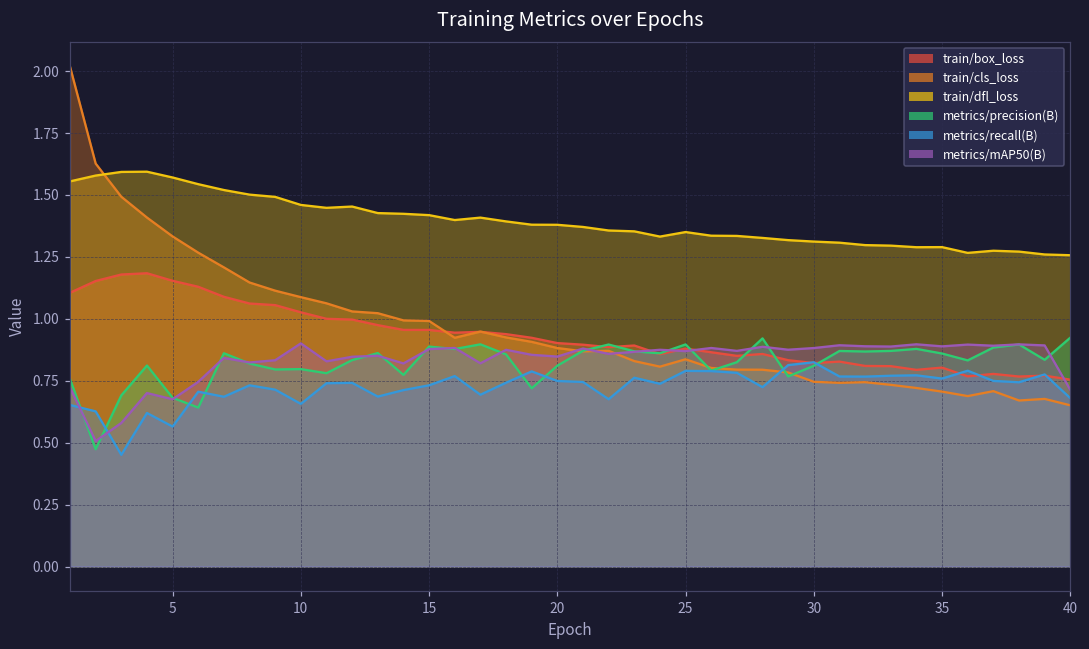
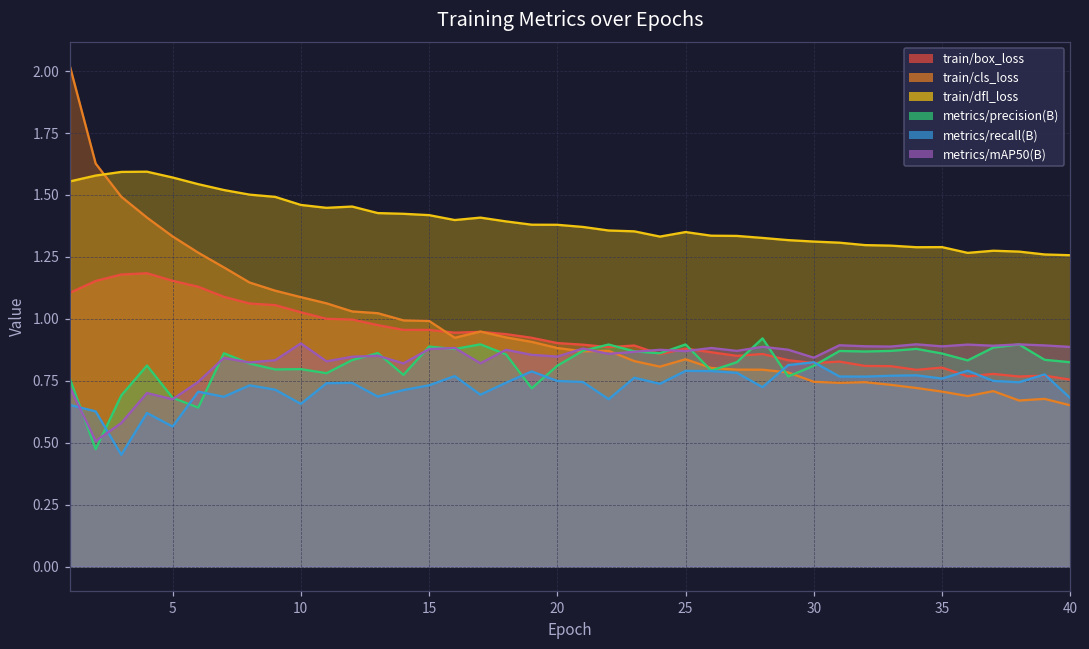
metrics/mAP50(B), 30: 0.88 -> 0.84
metrics/precision(B), 40: 0.92 -> 0.82
metrics/mAP50(B), 40: 0.71 -> 0.89
